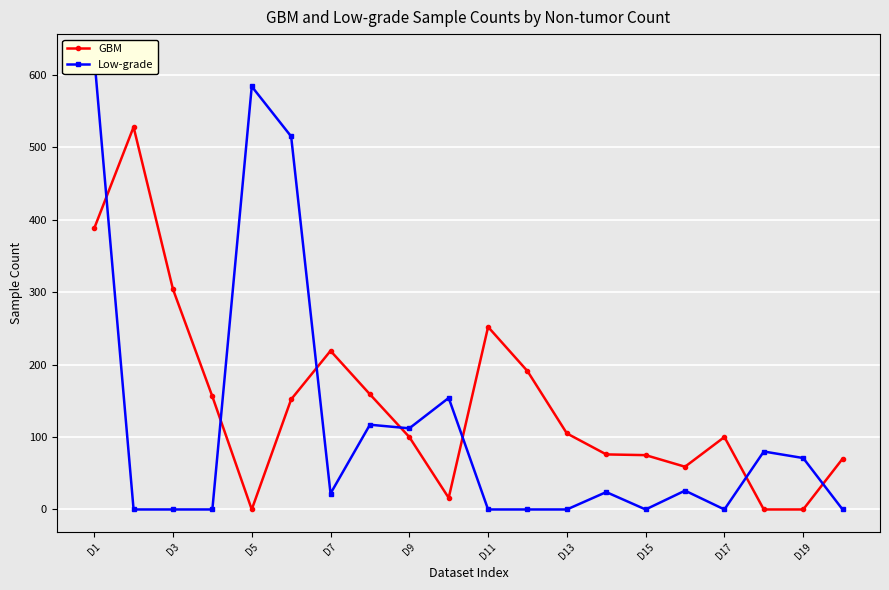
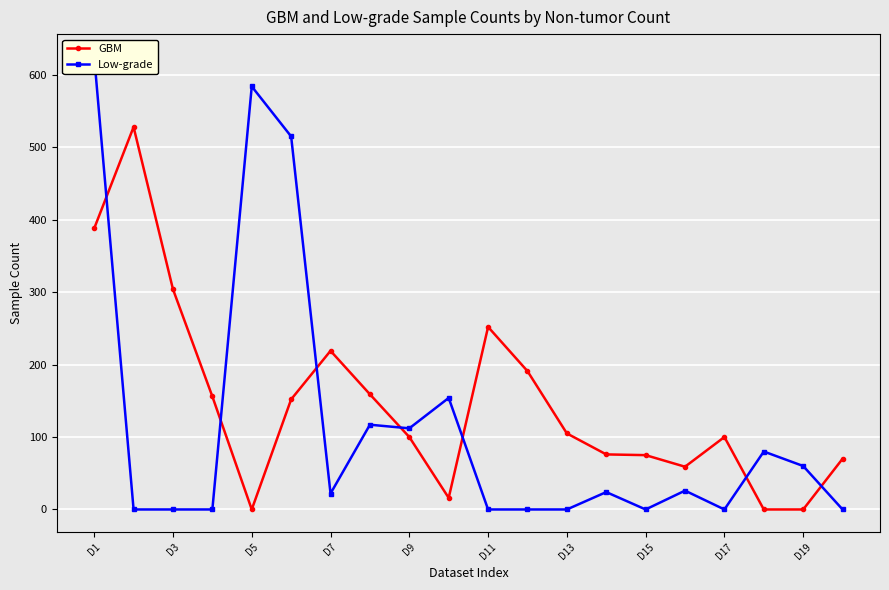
Low-grade, D19: 70 -> 60
